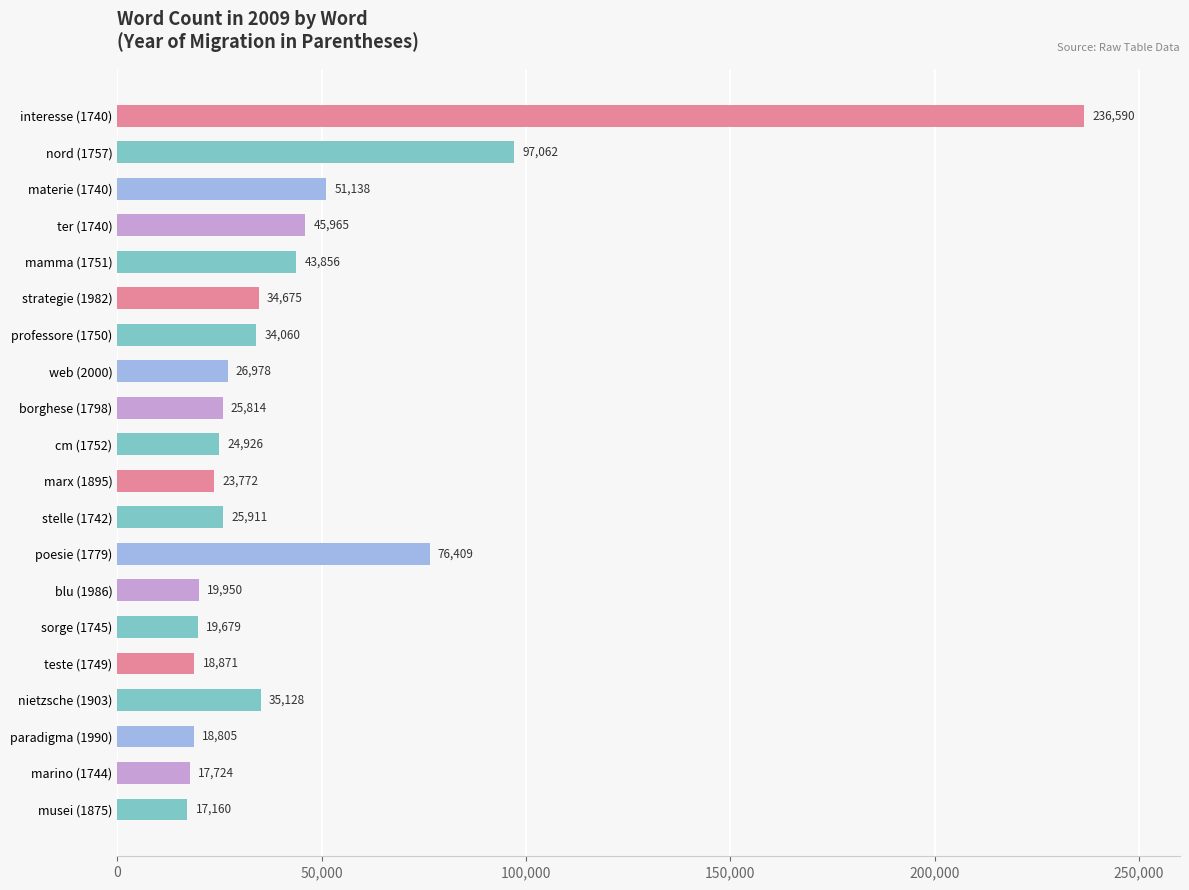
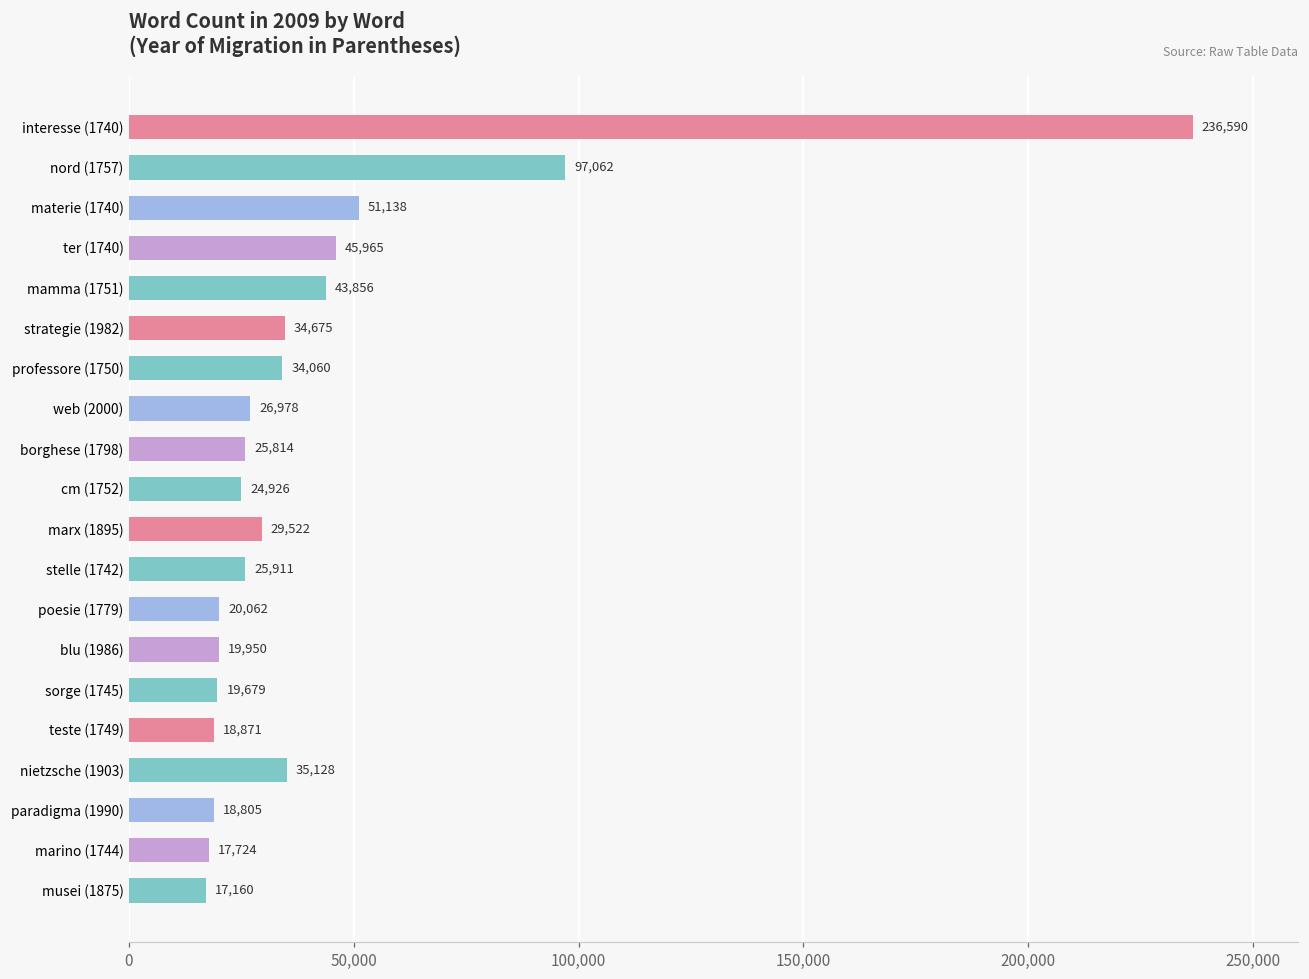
marx (1895): 23,772 -> 29,522
poesie (1779): 76,409 -> 20,062
